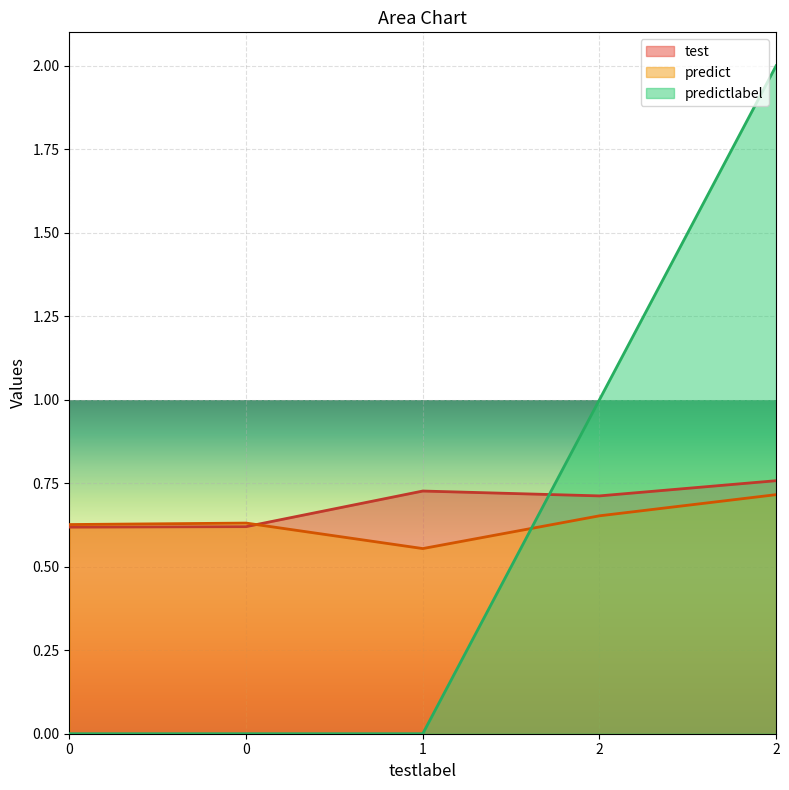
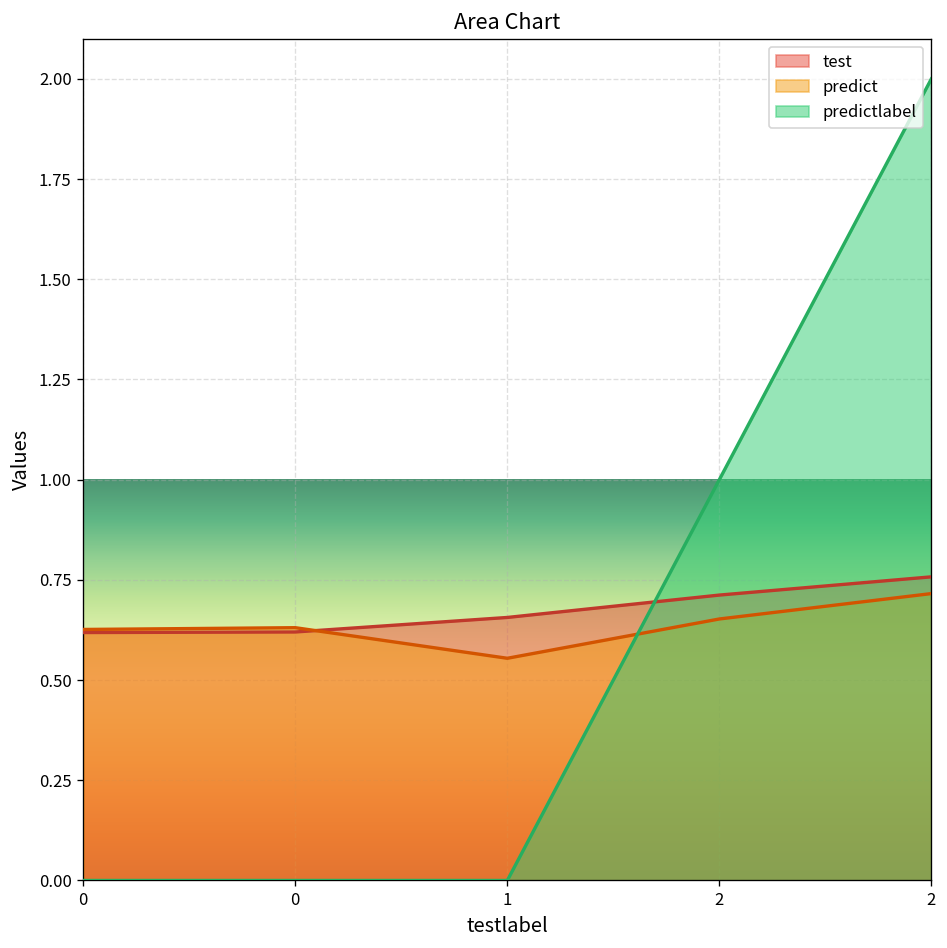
test, 1: 0.73 -> 0.66
